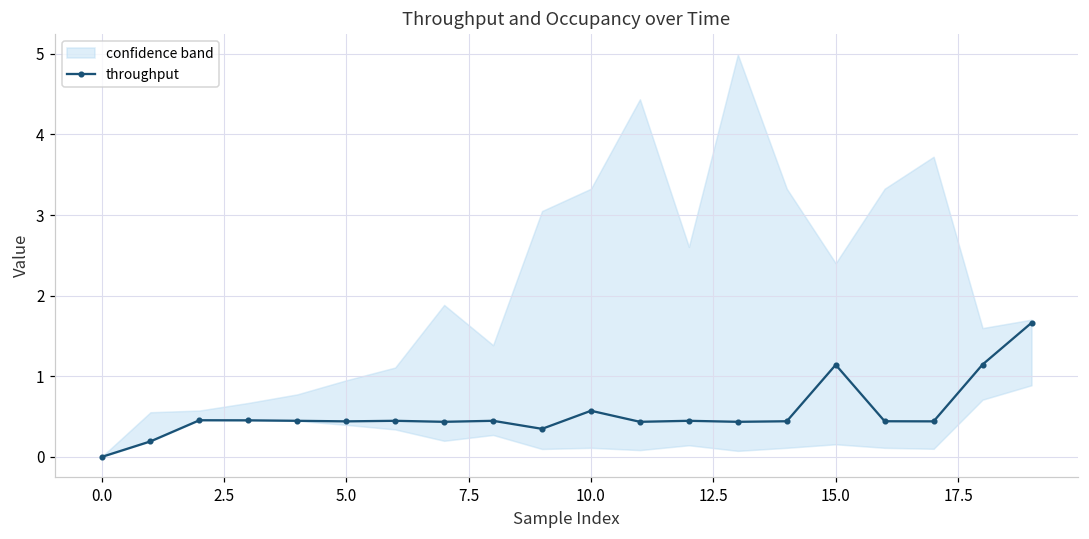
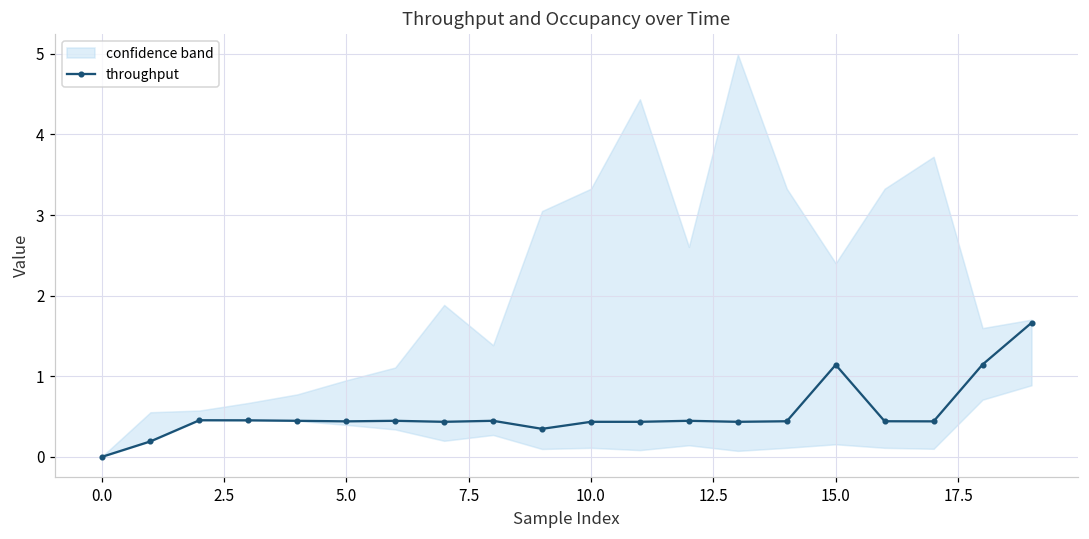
throughput, 10.0: 0.6 -> 0.4
